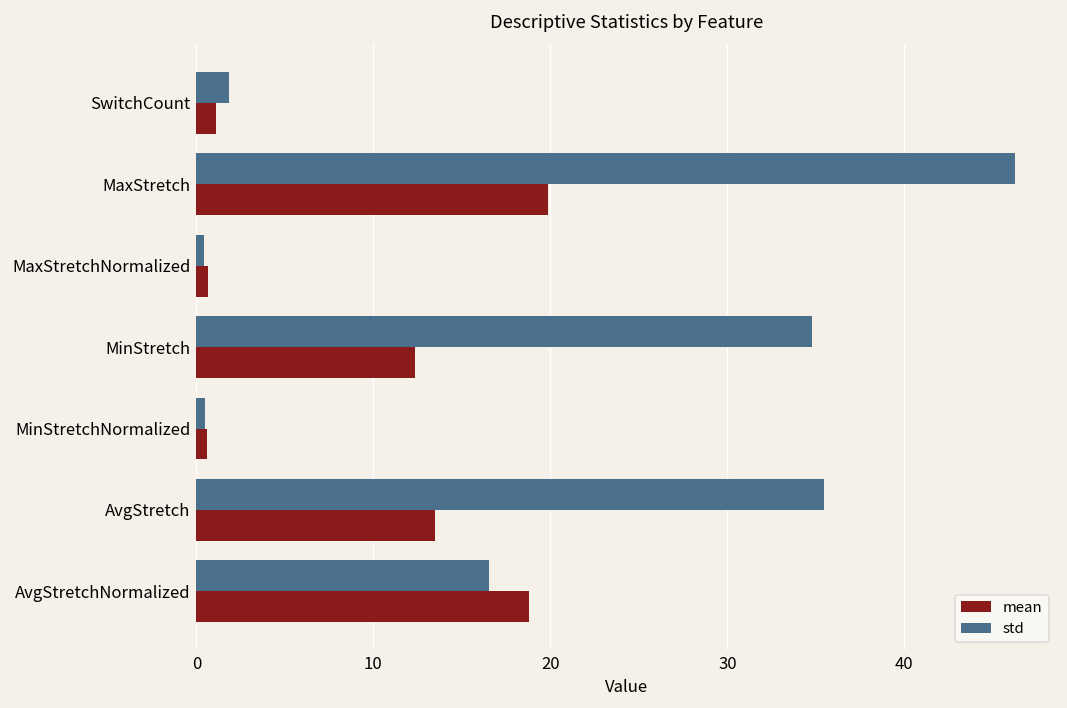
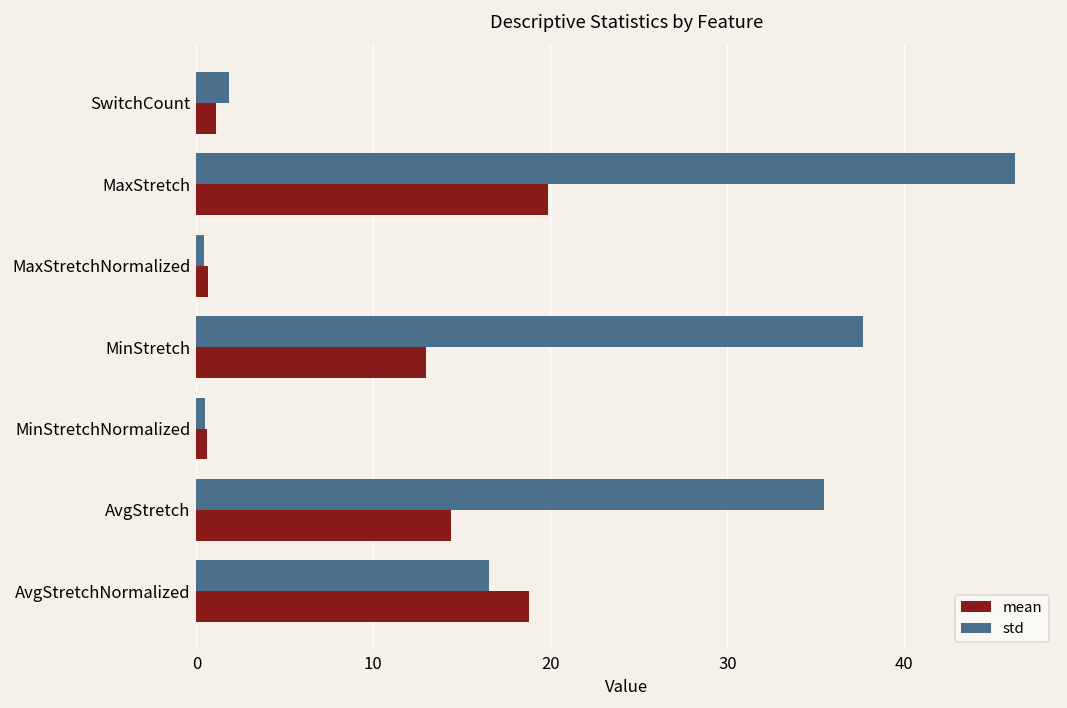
std, MinStretch: 34.8 -> 37.7
mean, MinStretch: 12.4 -> 13.0
mean, AvgStretch: 13.5 -> 14.4
